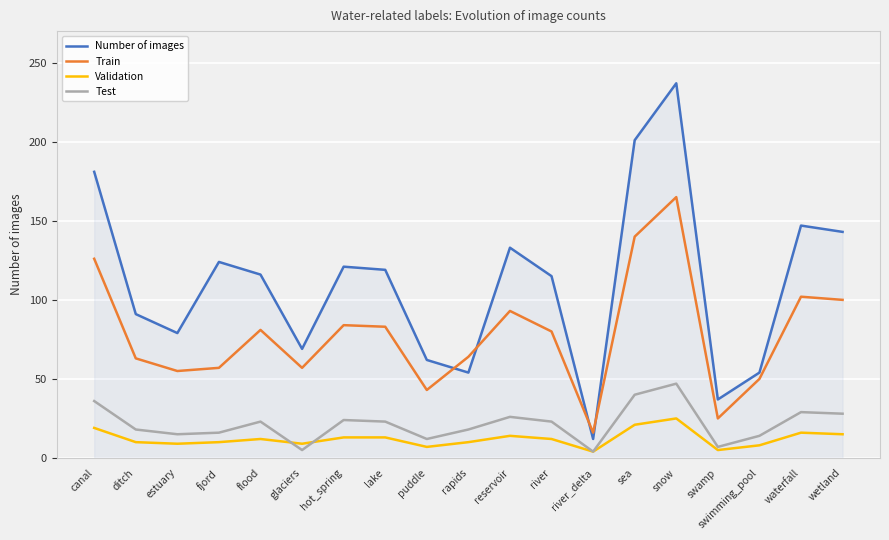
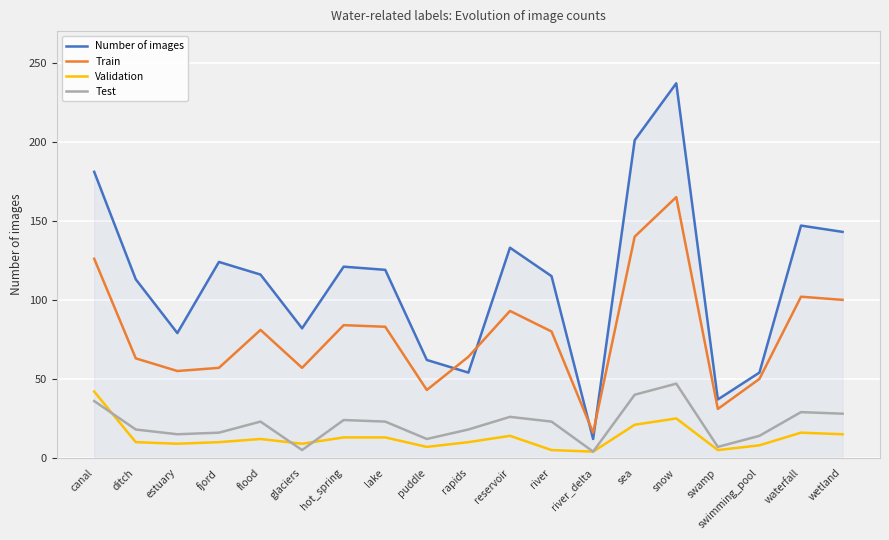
Validation, canal: 19 -> 42
Number of images, ditch: 91 -> 113
Number of images, glaciers: 69 -> 82
Validation, river: 12 -> 5
Train, swamp: 25 -> 31
